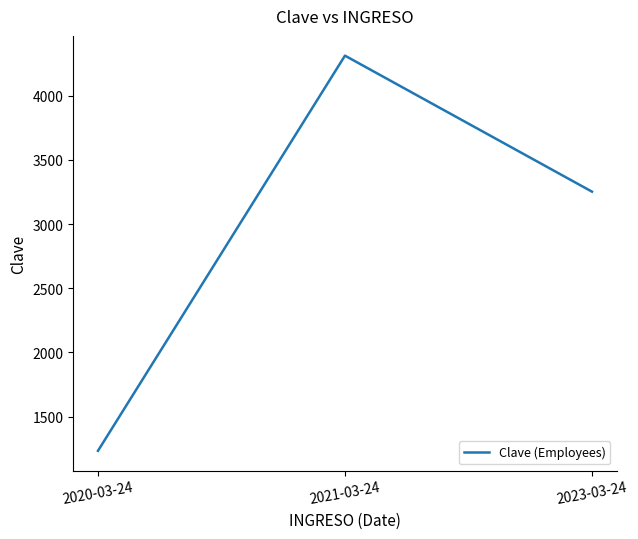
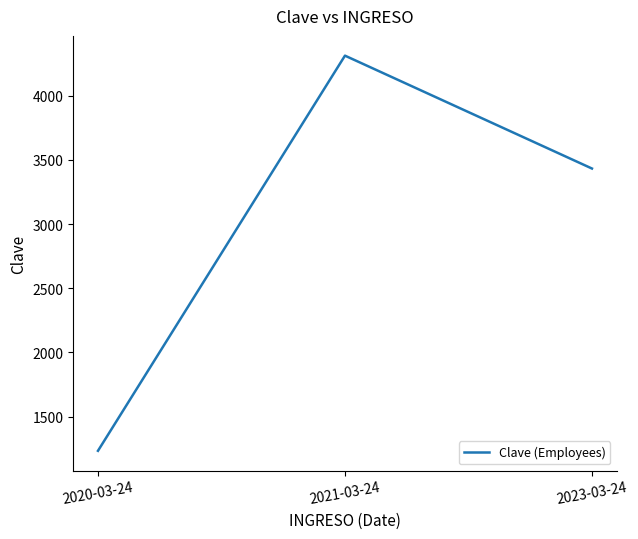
2023-03-24: 3250 -> 3430
